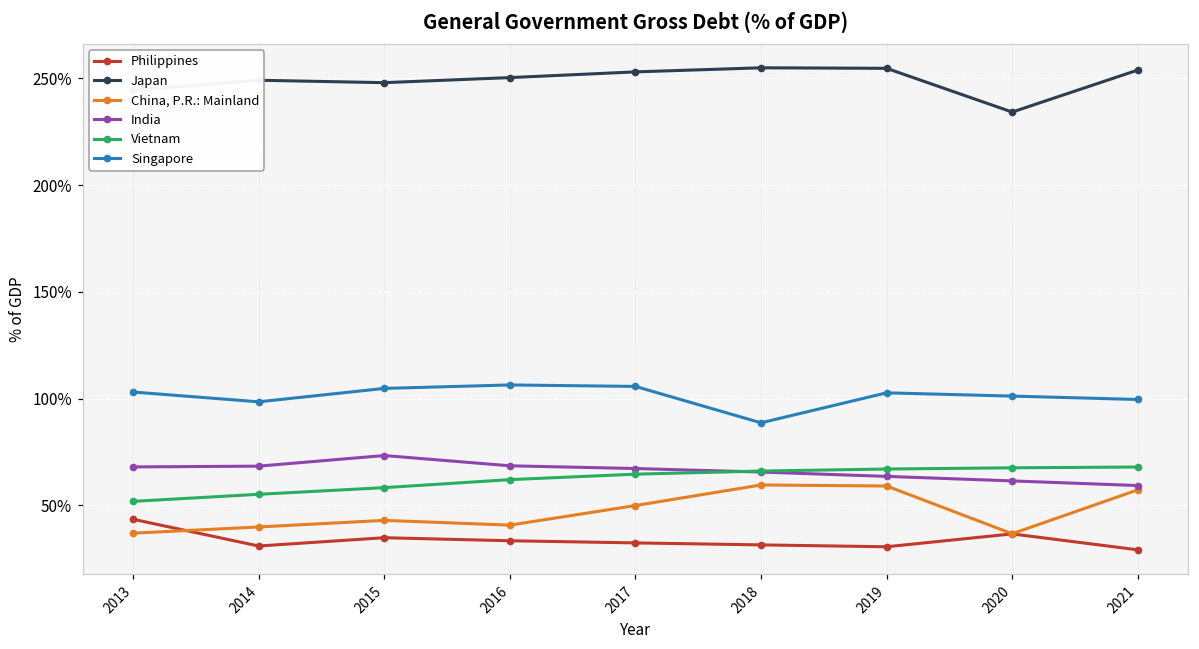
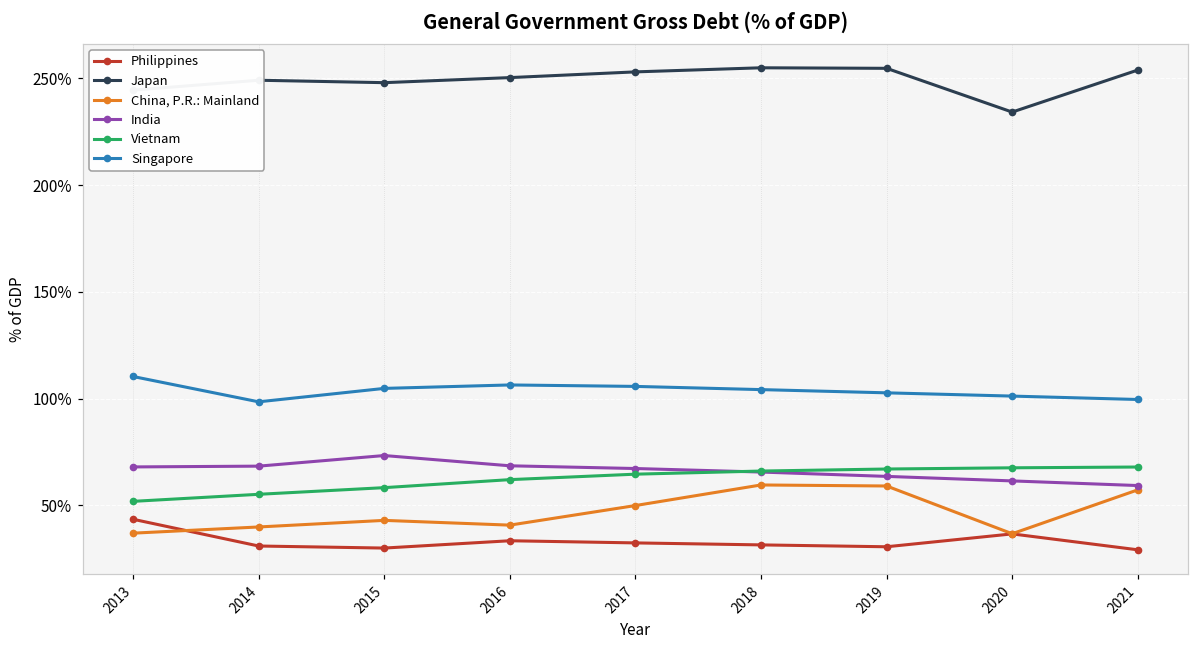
Singapore, 2013: 103% -> 110%
Philippines, 2015: 35% -> 30%
Singapore, 2018: 89% -> 104%
